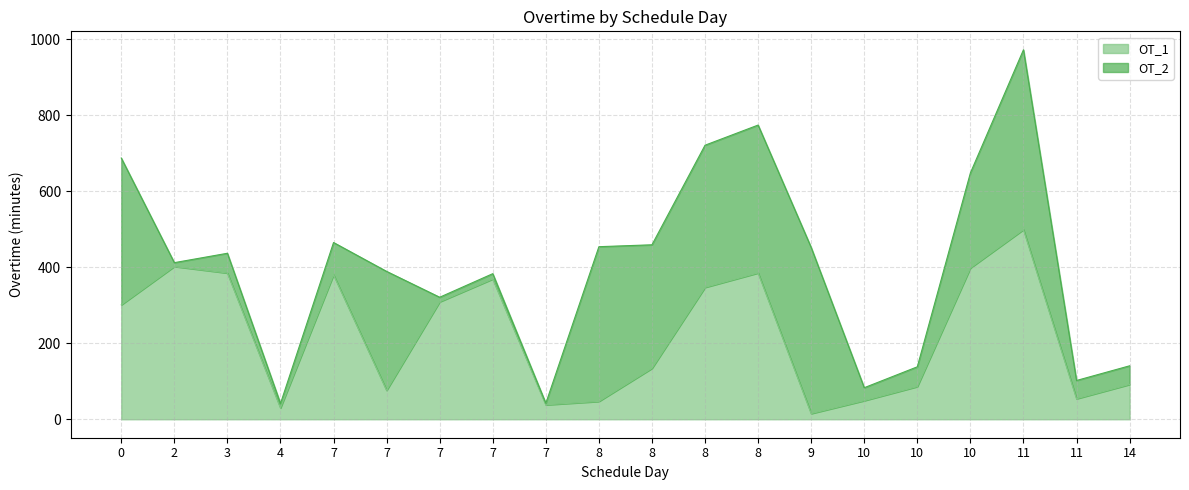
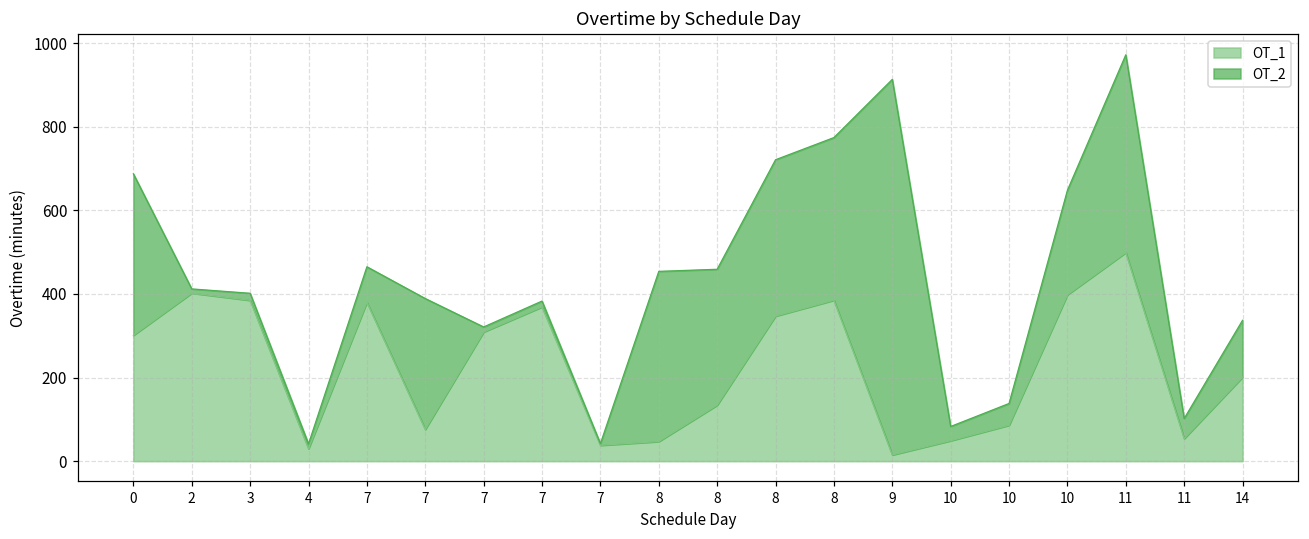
OT_2, 3: 50 -> 20
OT_2, 9: 440 -> 900
OT_1, 14: 90 -> 200
OT_2, 14: 50 -> 140
